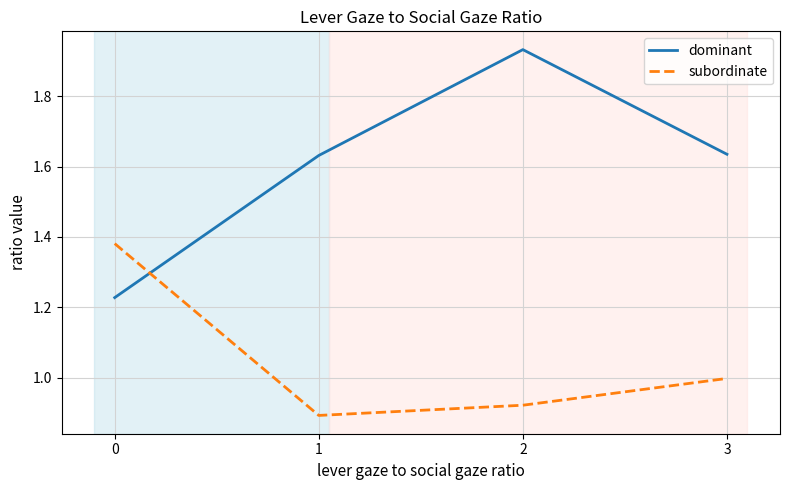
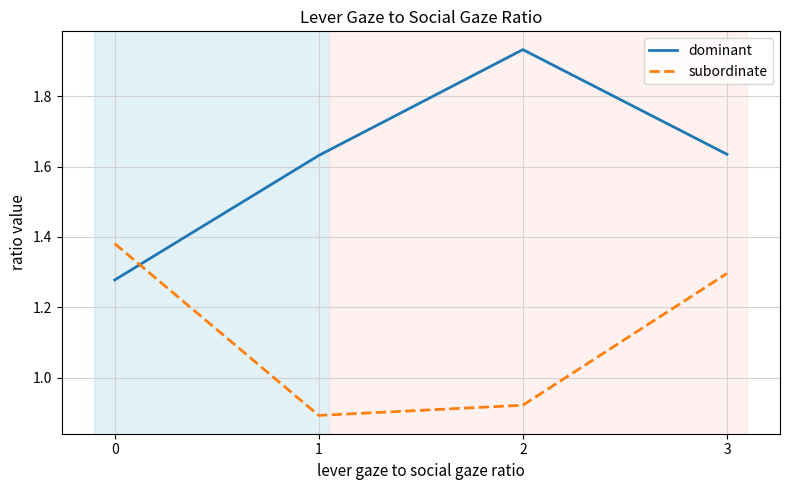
dominant, 0: 1.23 -> 1.28
subordinate, 3: 1.00 -> 1.30
